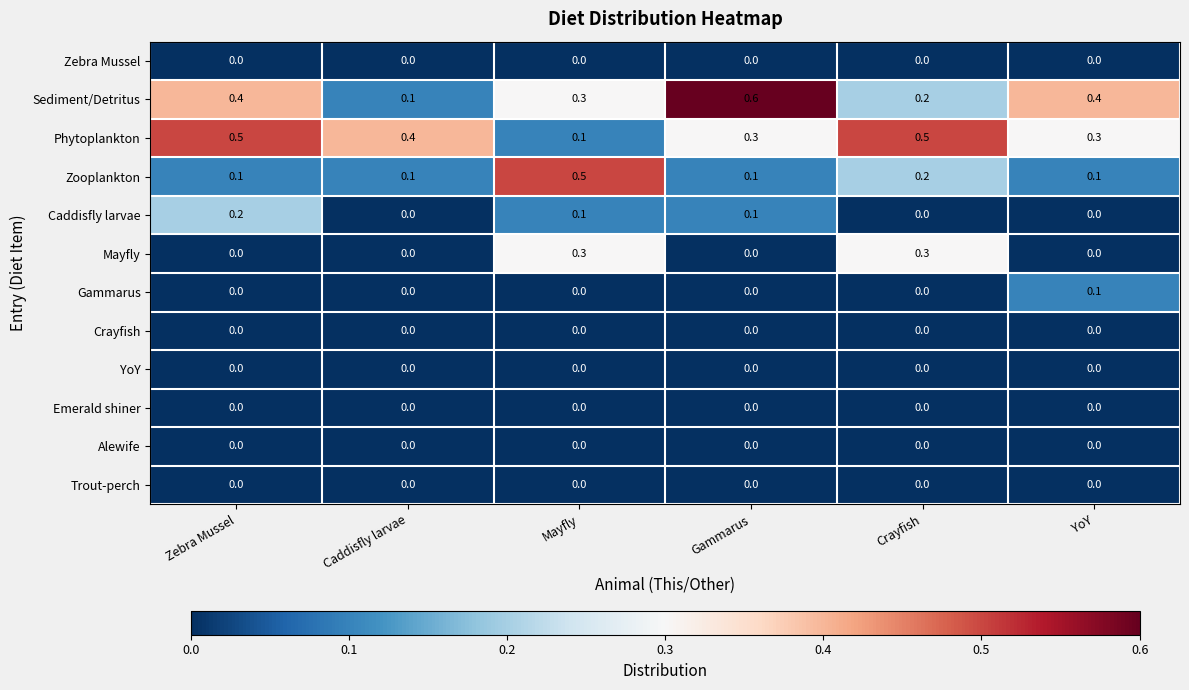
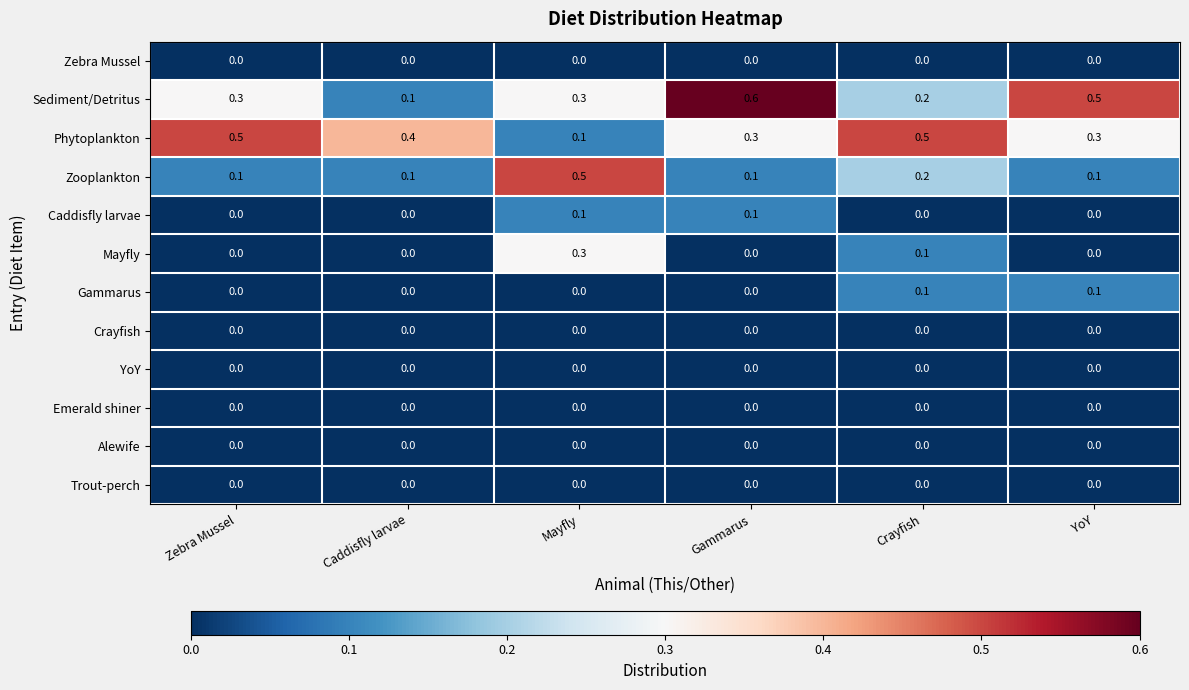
Sediment/Detritus, Zebra Mussel: 0.4 -> 0.3
Sediment/Detritus, YoY: 0.4 -> 0.5
Caddisfly larvae, Zebra Mussel: 0.2 -> 0.0
Mayfly, Crayfish: 0.3 -> 0.1
Gammarus, Crayfish: 0.0 -> 0.1
